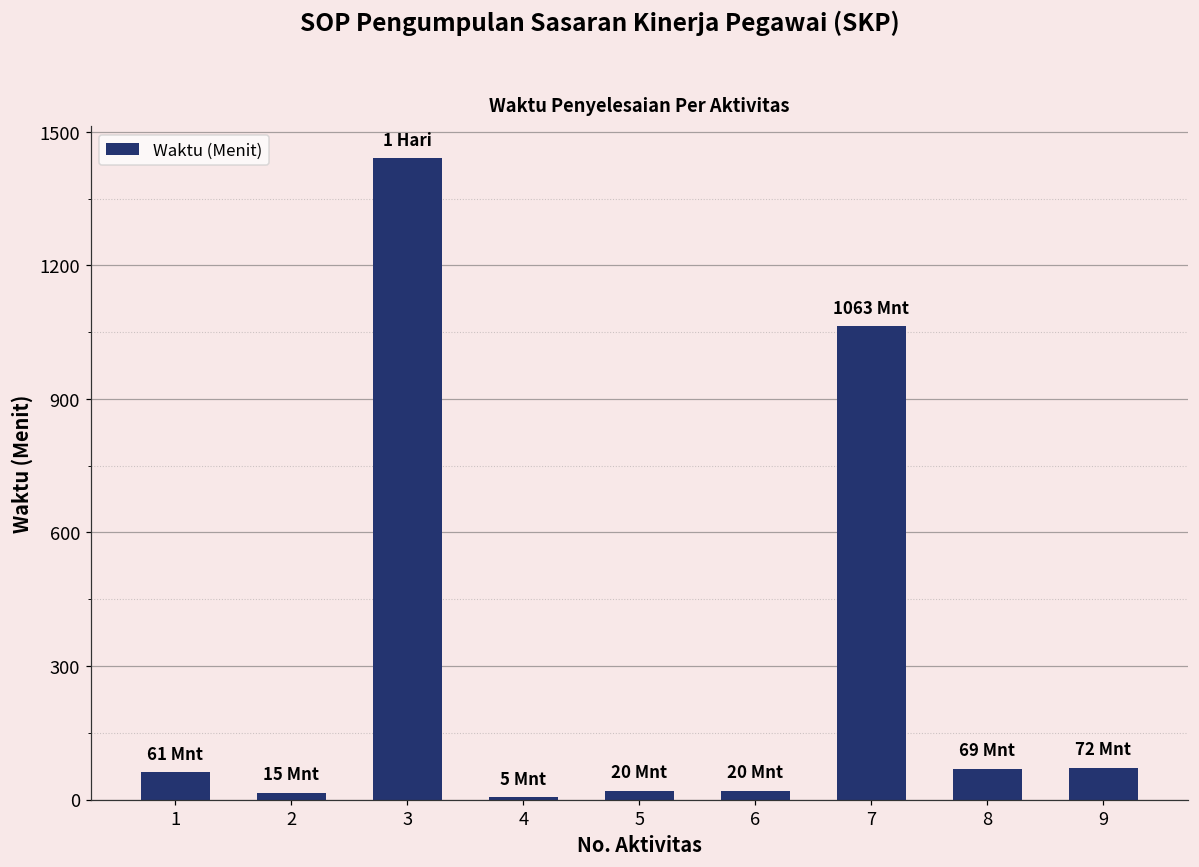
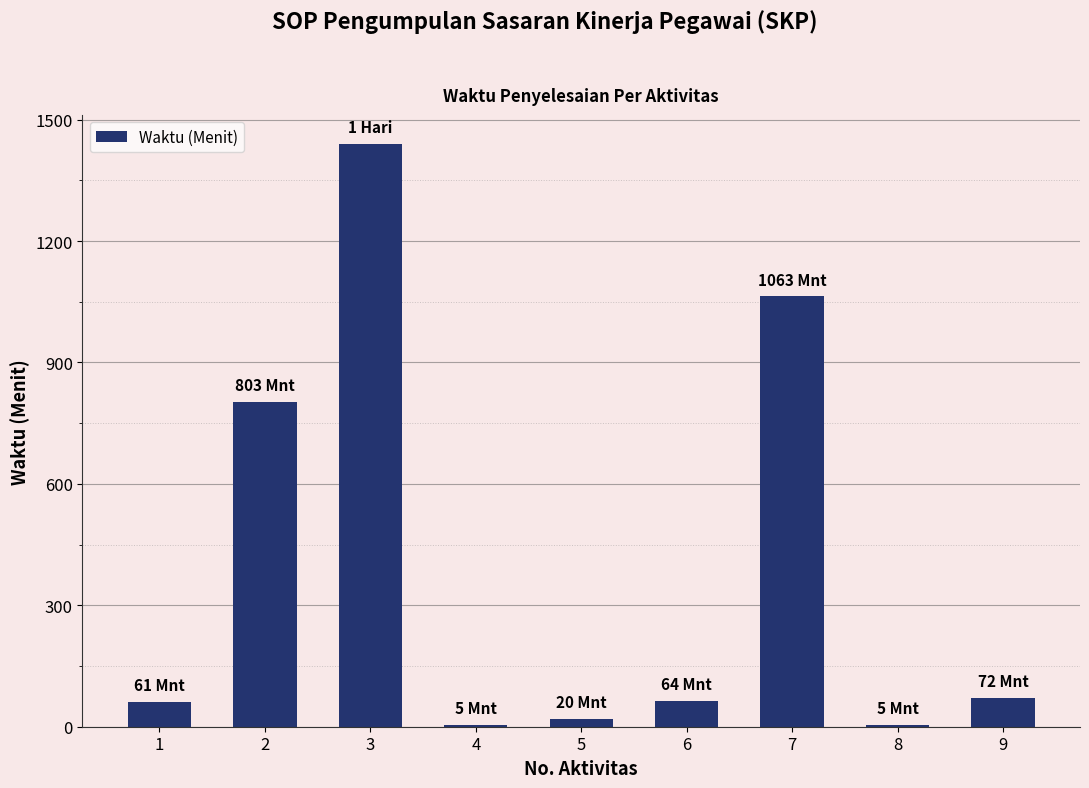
2: 15 -> 803
6: 20 -> 64
8: 69 -> 5
